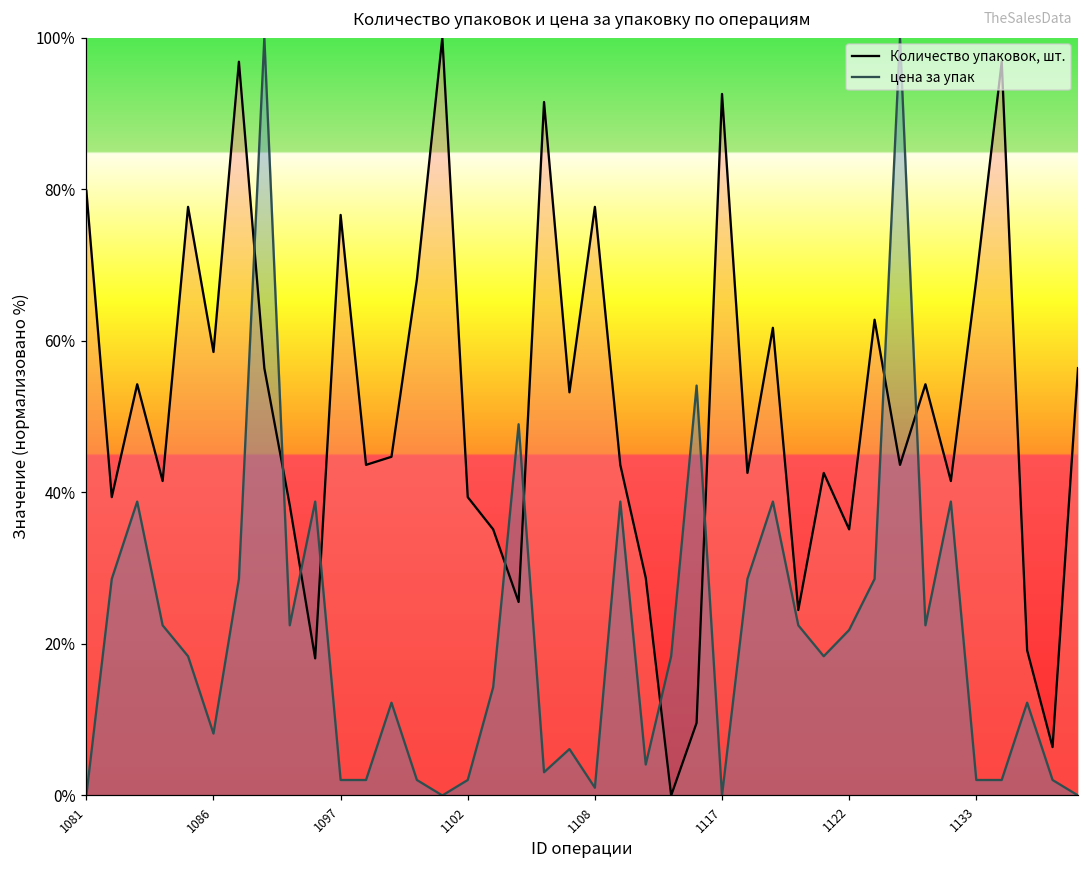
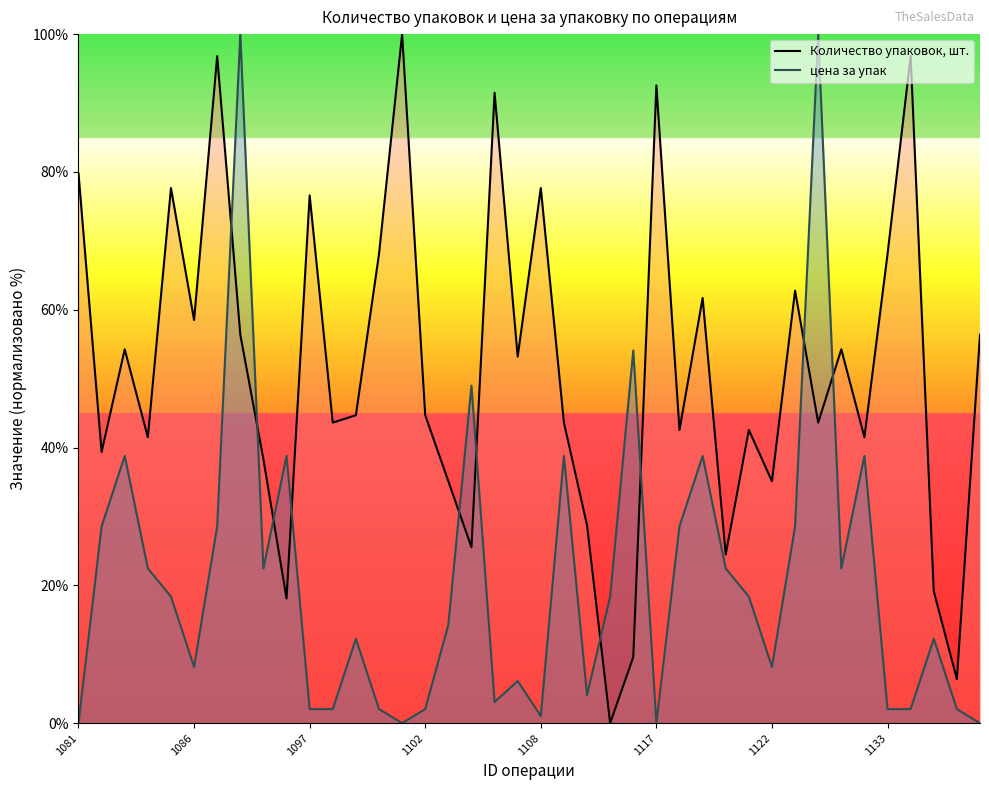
Количество упаковок, шт., 1102: 39% -> 45%
цена за упак, 1122: 22% -> 8%
